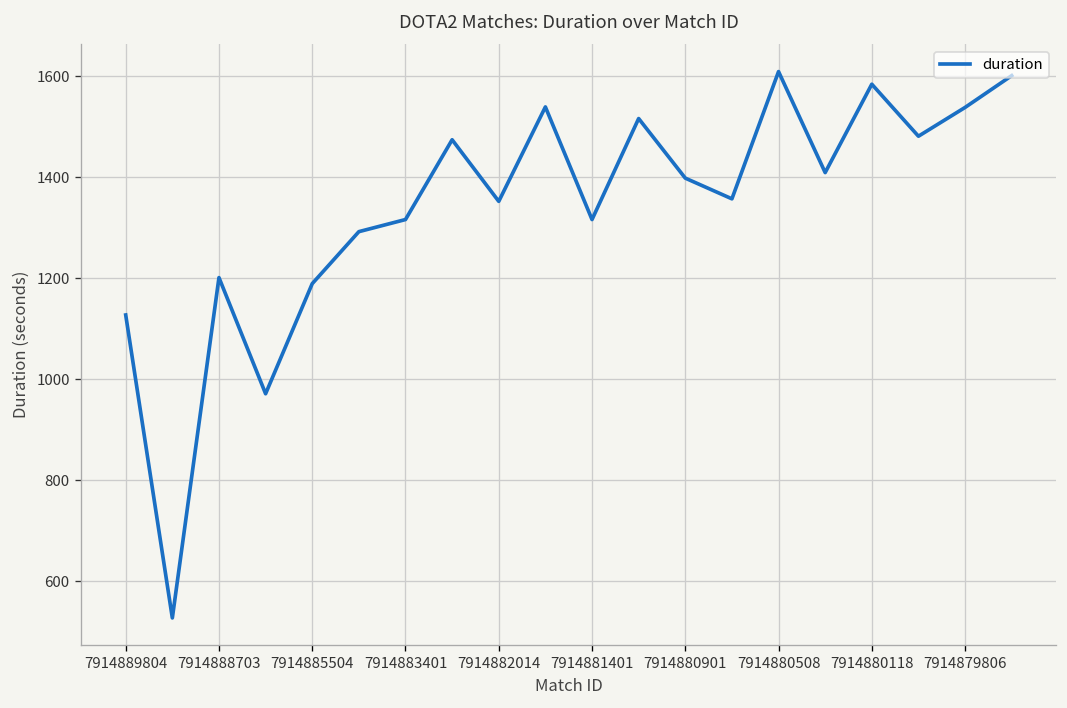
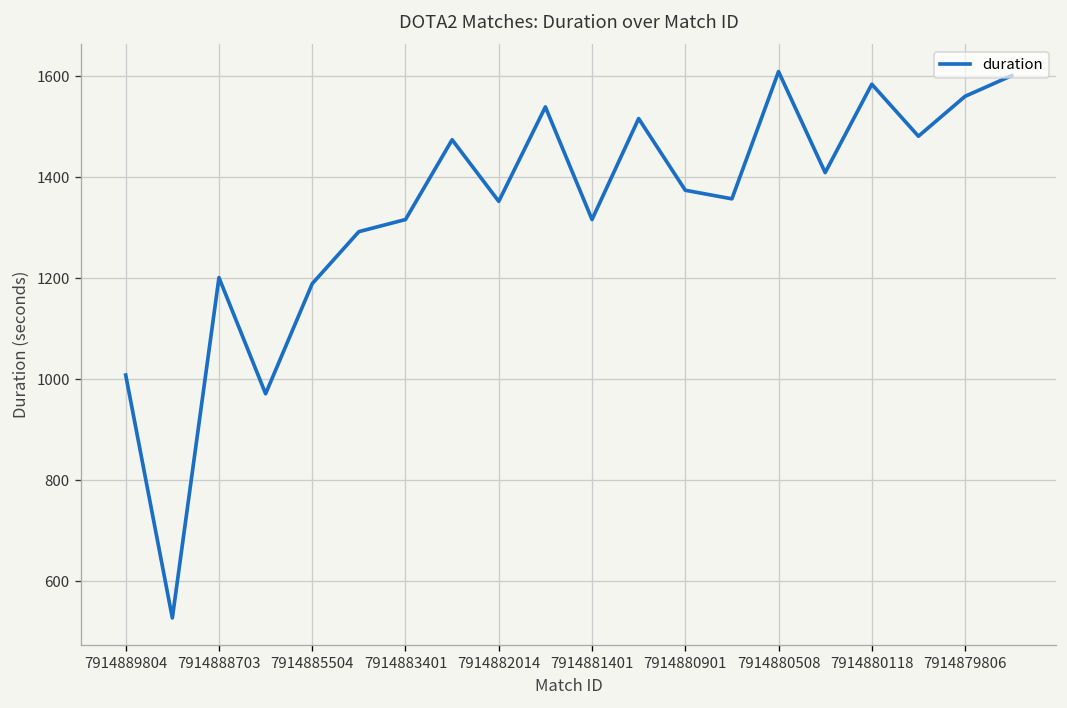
7914889804: 1130 -> 1010
7914880901: 1400 -> 1370
7914879806: 1540 -> 1560
